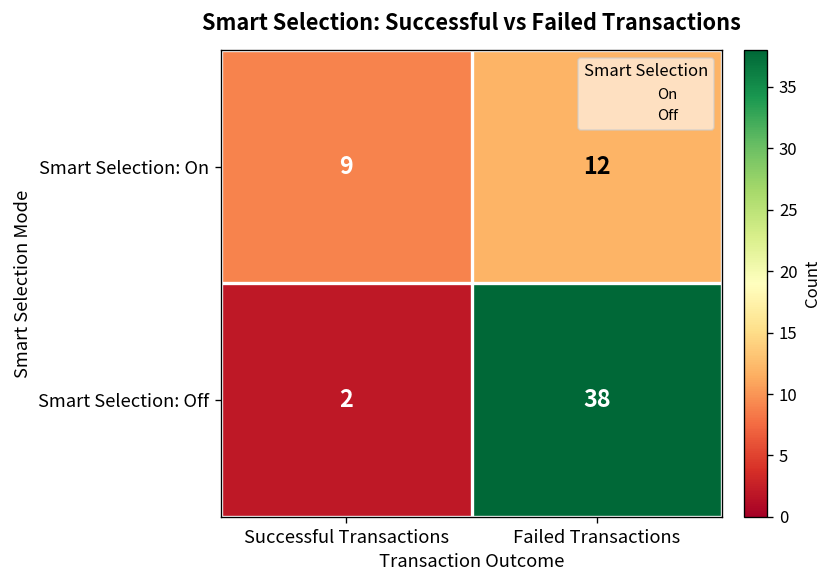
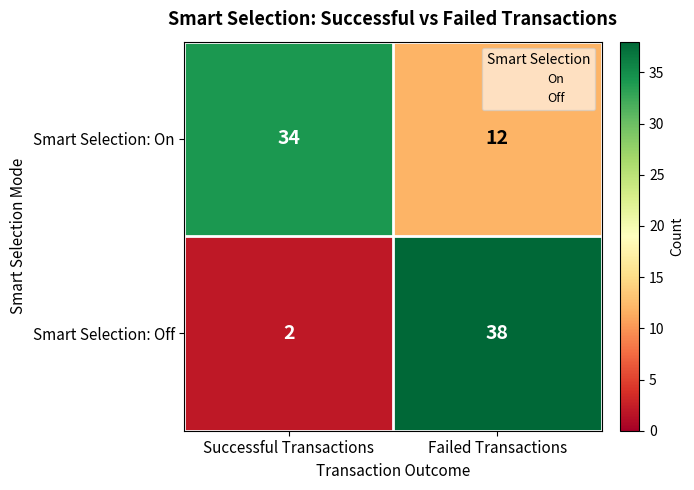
Smart Selection: On, Successful Transactions: 9 -> 34
